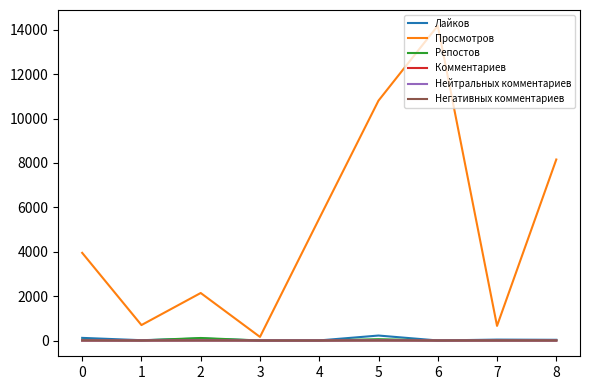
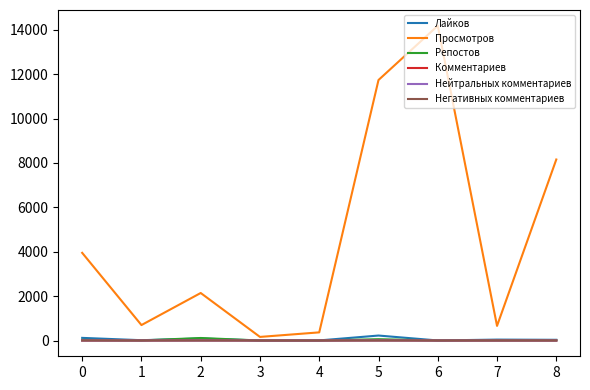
Просмотров, 4: 5500 -> 400
Просмотров, 5: 10800 -> 11700
